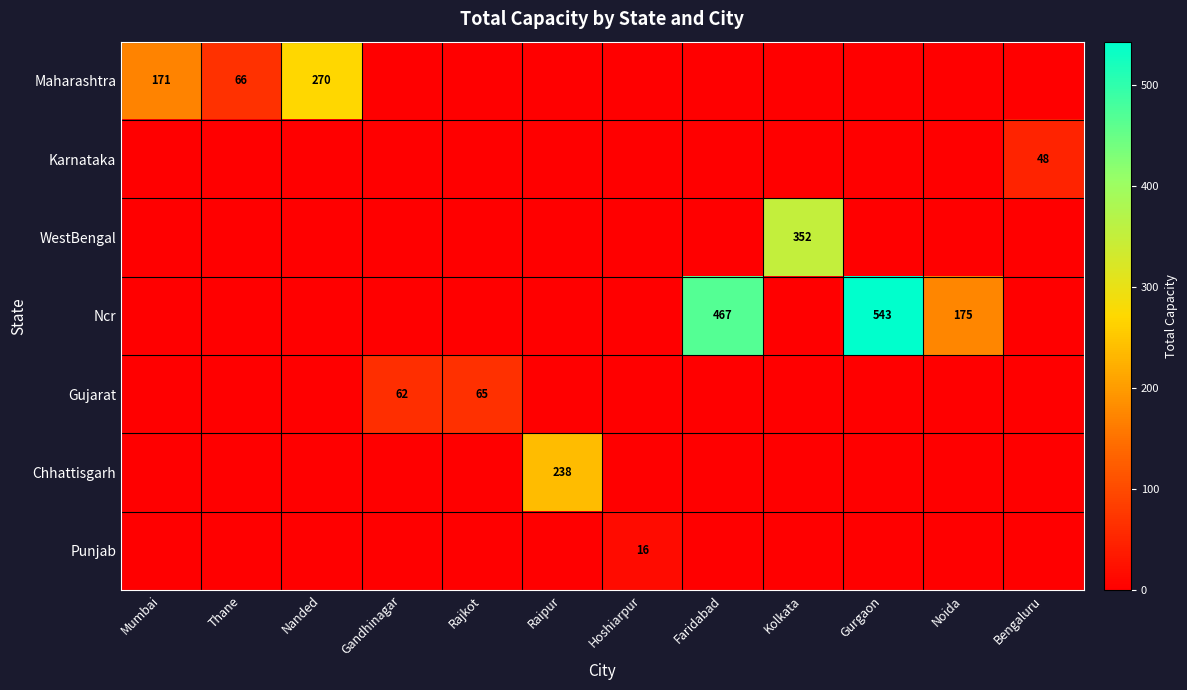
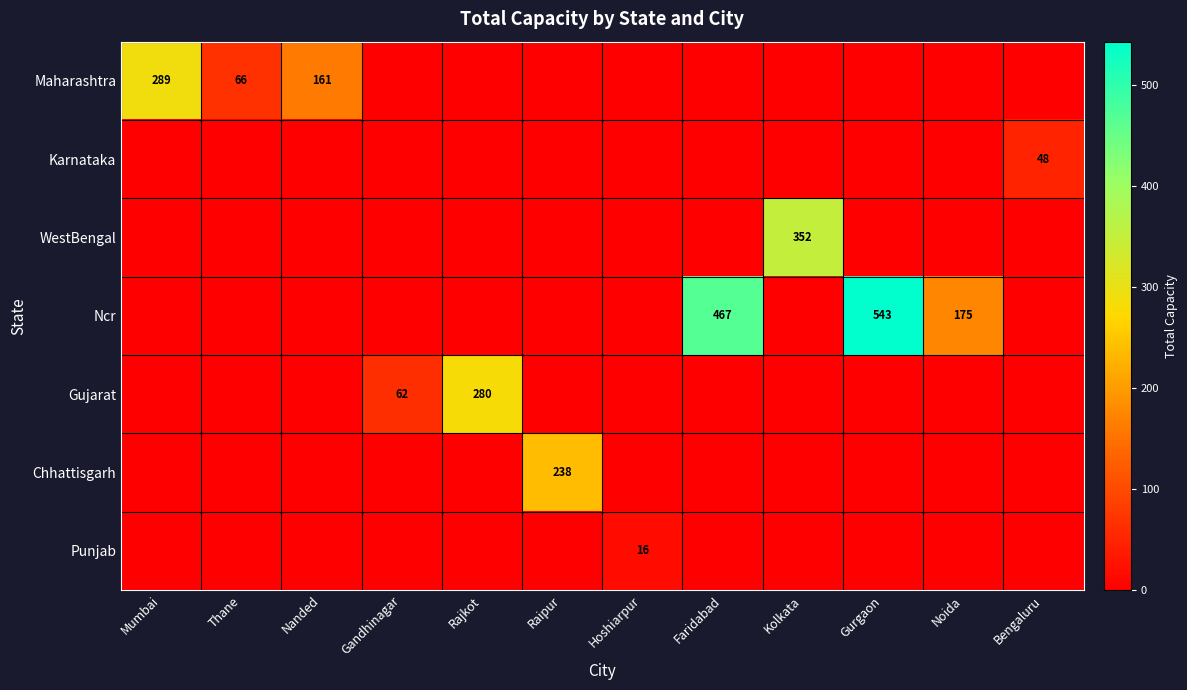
Maharashtra, Mumbai: 171 -> 289
Maharashtra, Nanded: 270 -> 161
Gujarat, Rajkot: 65 -> 280
